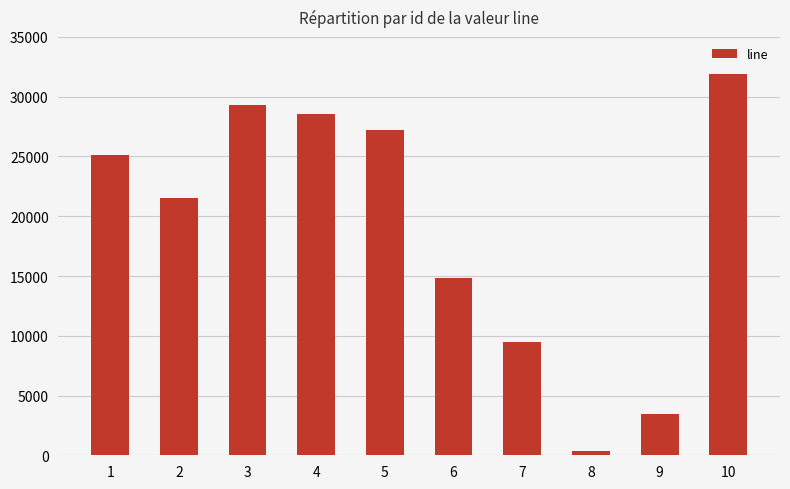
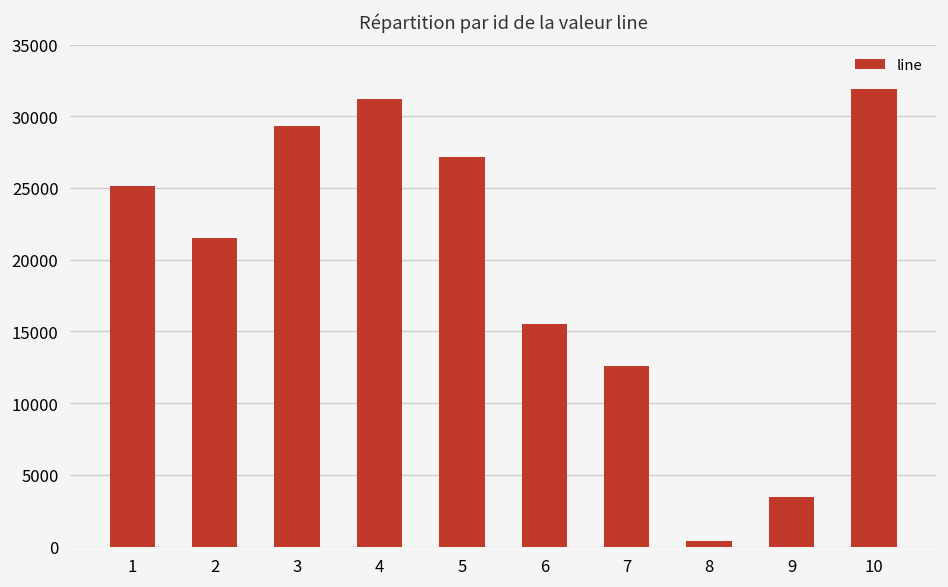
4: 28600 -> 31200
6: 14800 -> 15500
7: 9500 -> 12600
